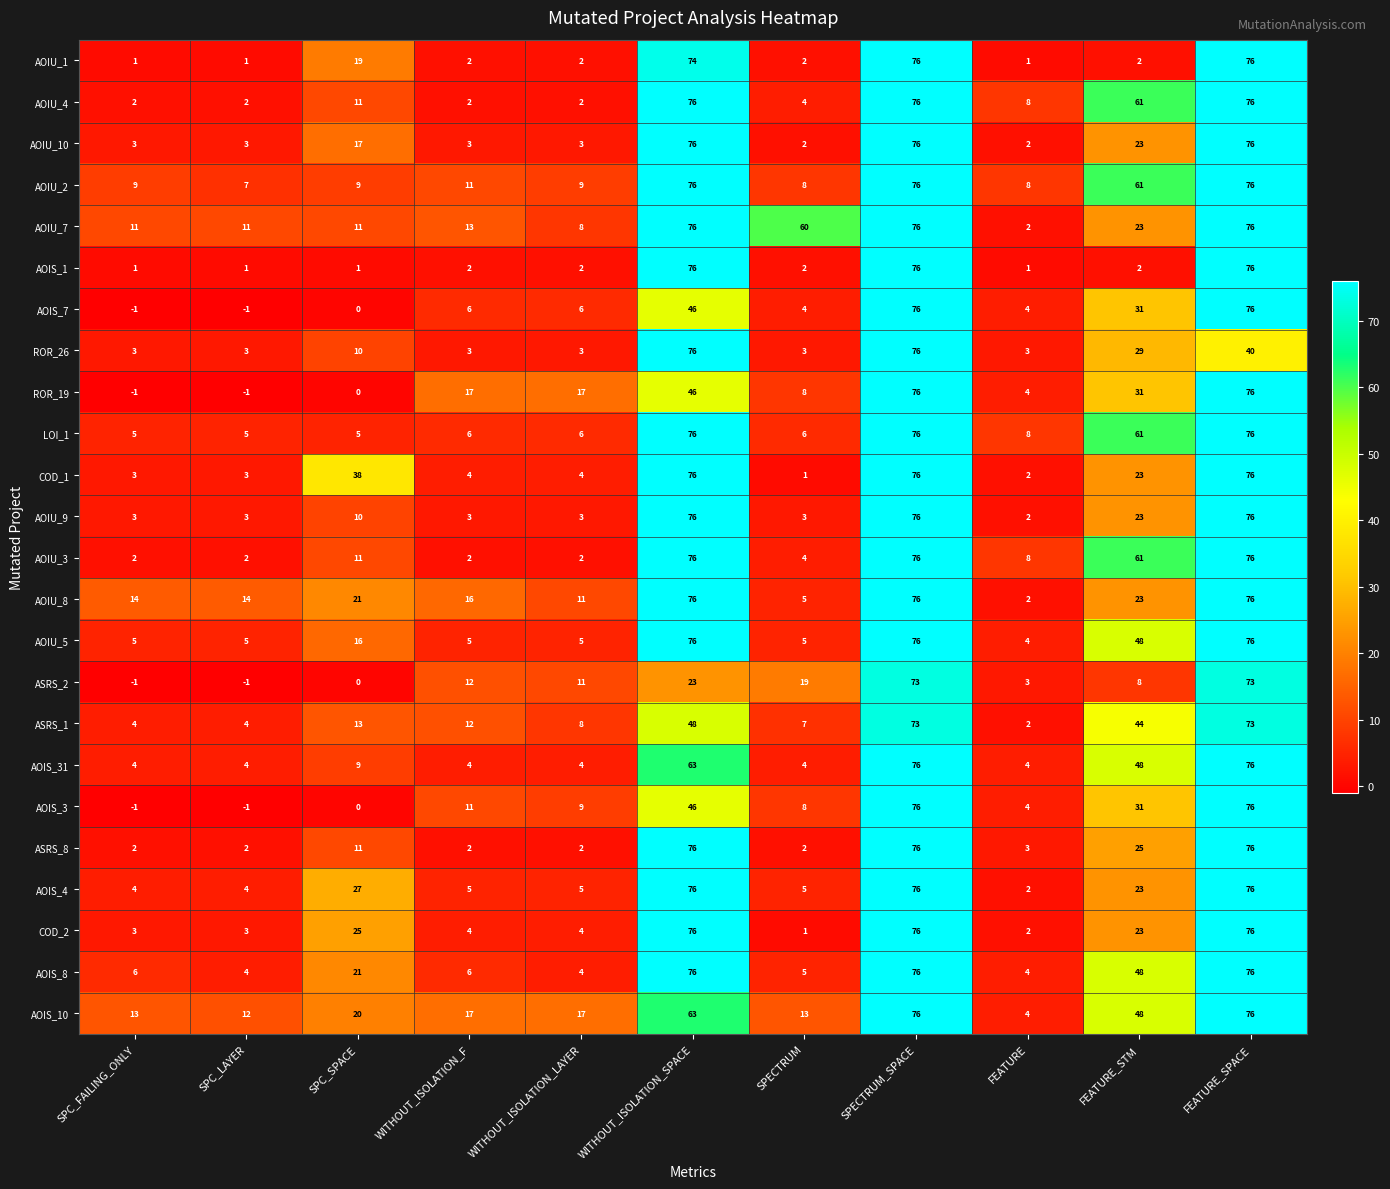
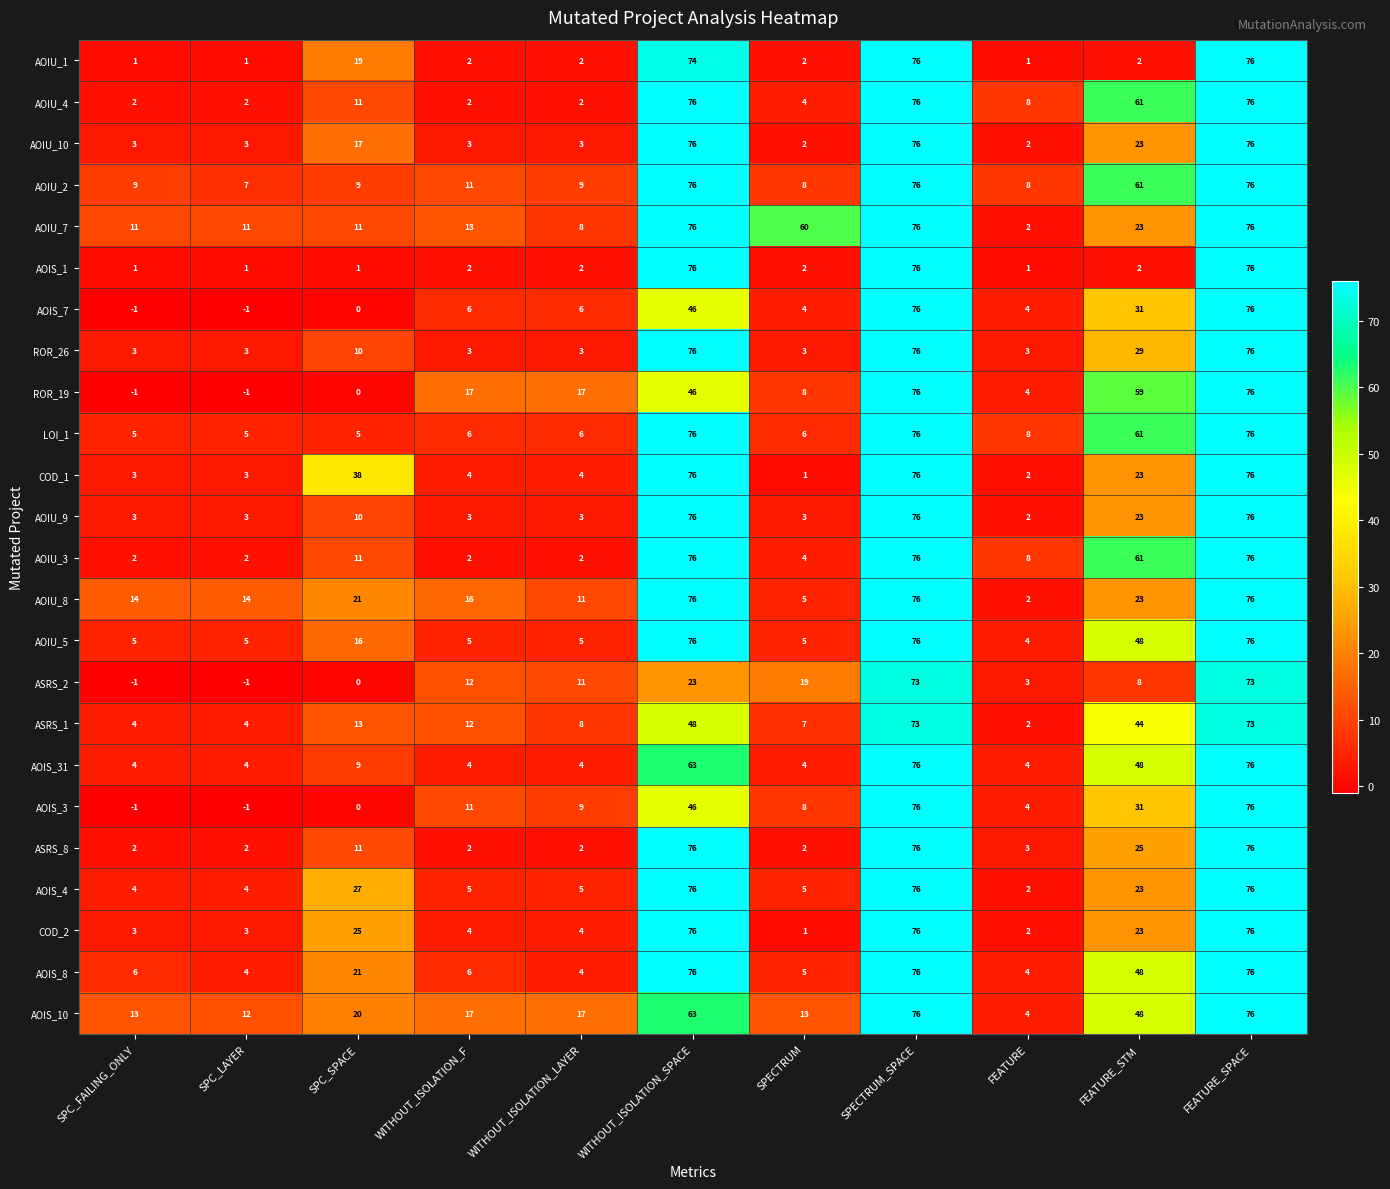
ROR_26, FEATURE_SPACE: 40 -> 76
ROR_19, FEATURE_STM: 31 -> 59
